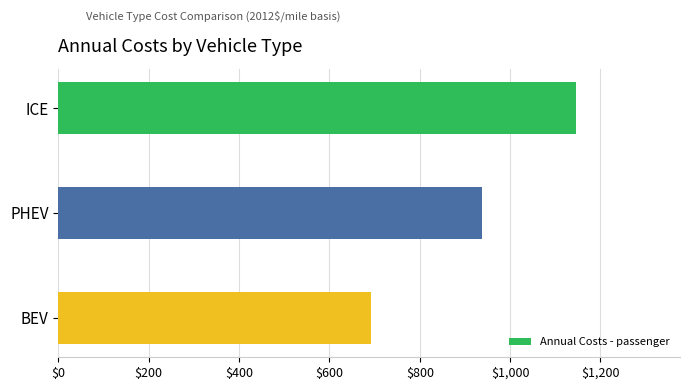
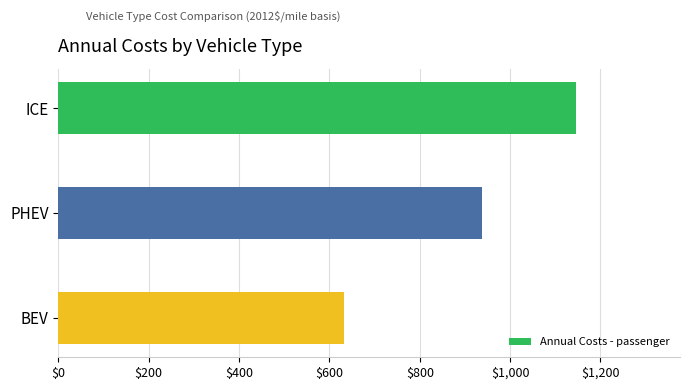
BEV: $690 -> $630
